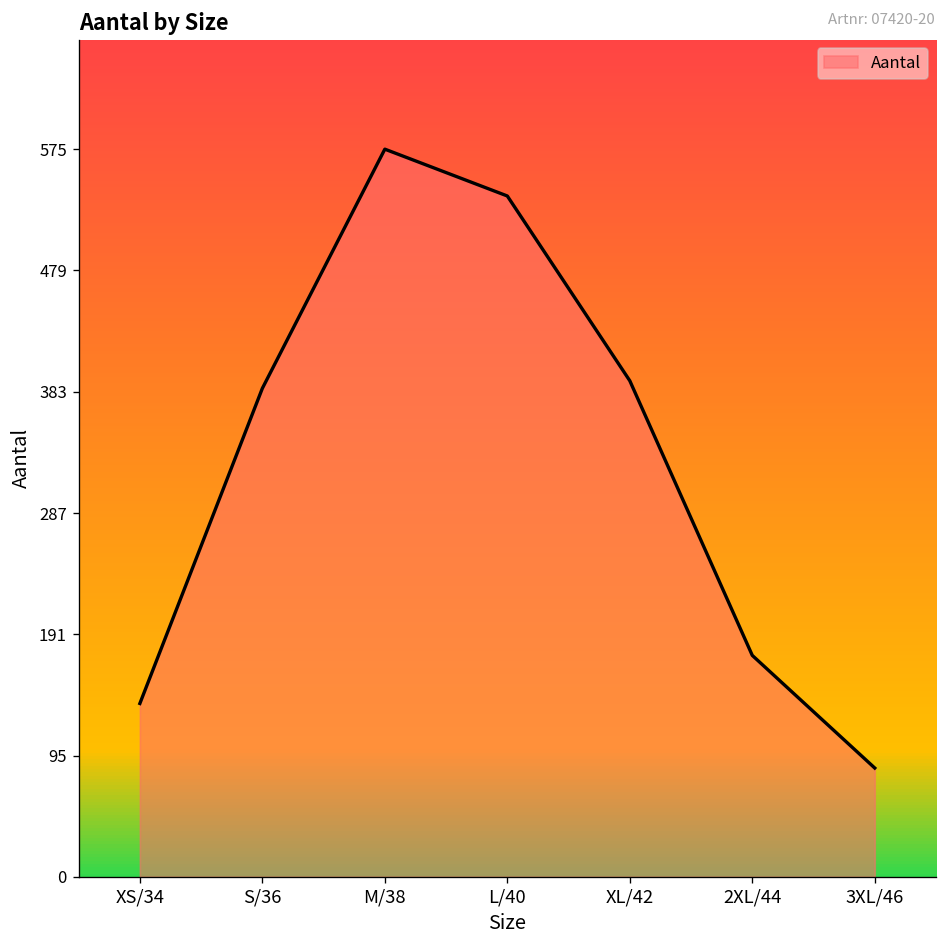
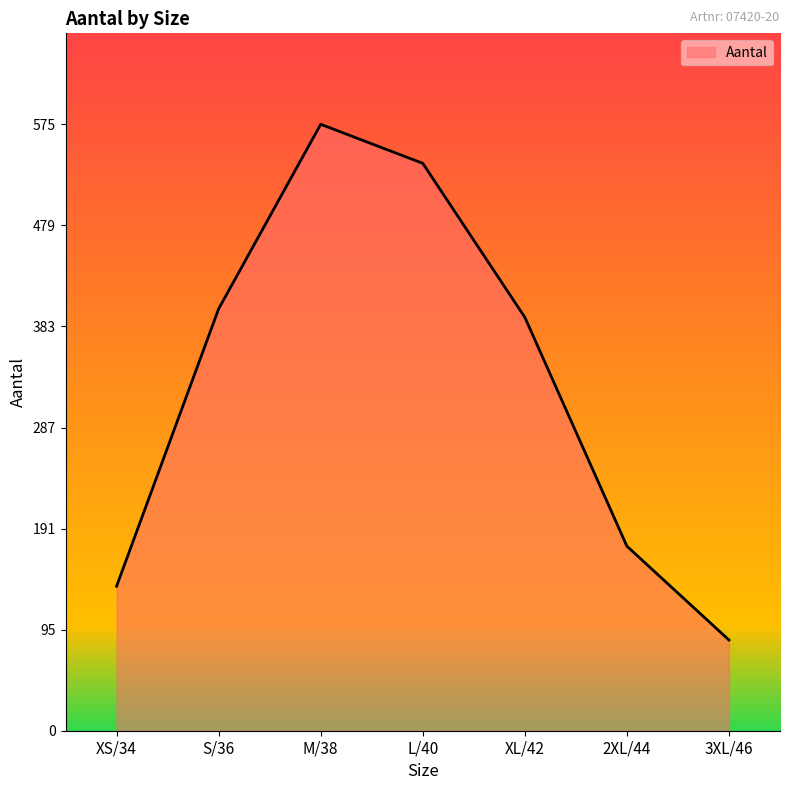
S/36: 386 -> 400
